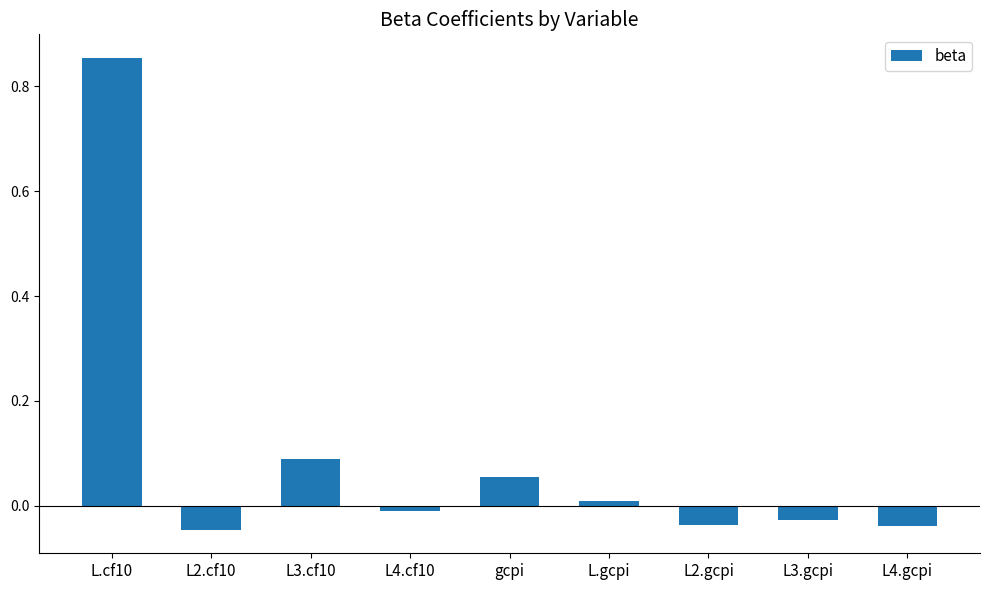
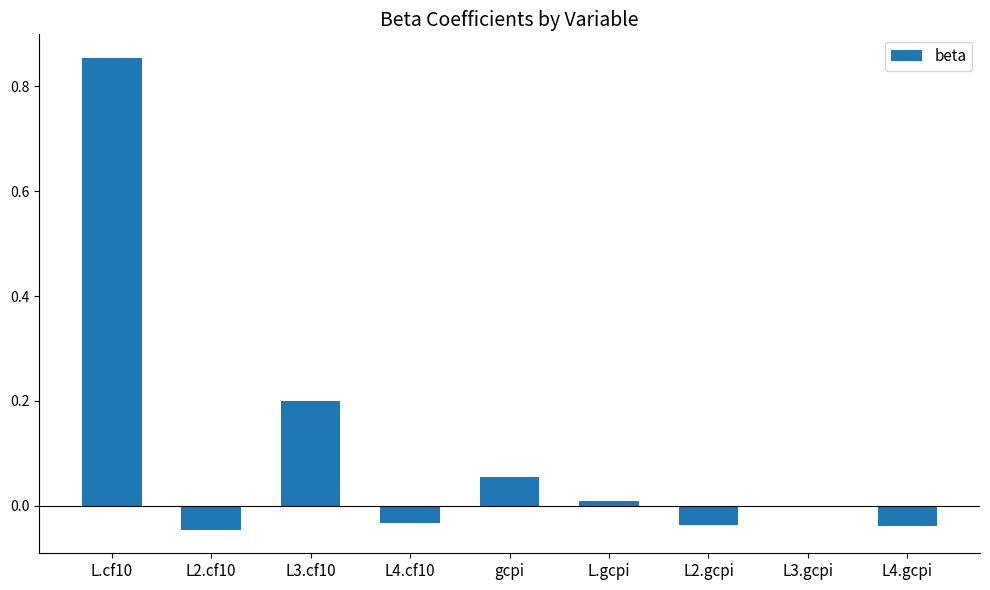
L3.cf10: 0.09 -> 0.20
L4.cf10: -0.01 -> -0.03
L3.gcpi: -0.03 -> 0.00
